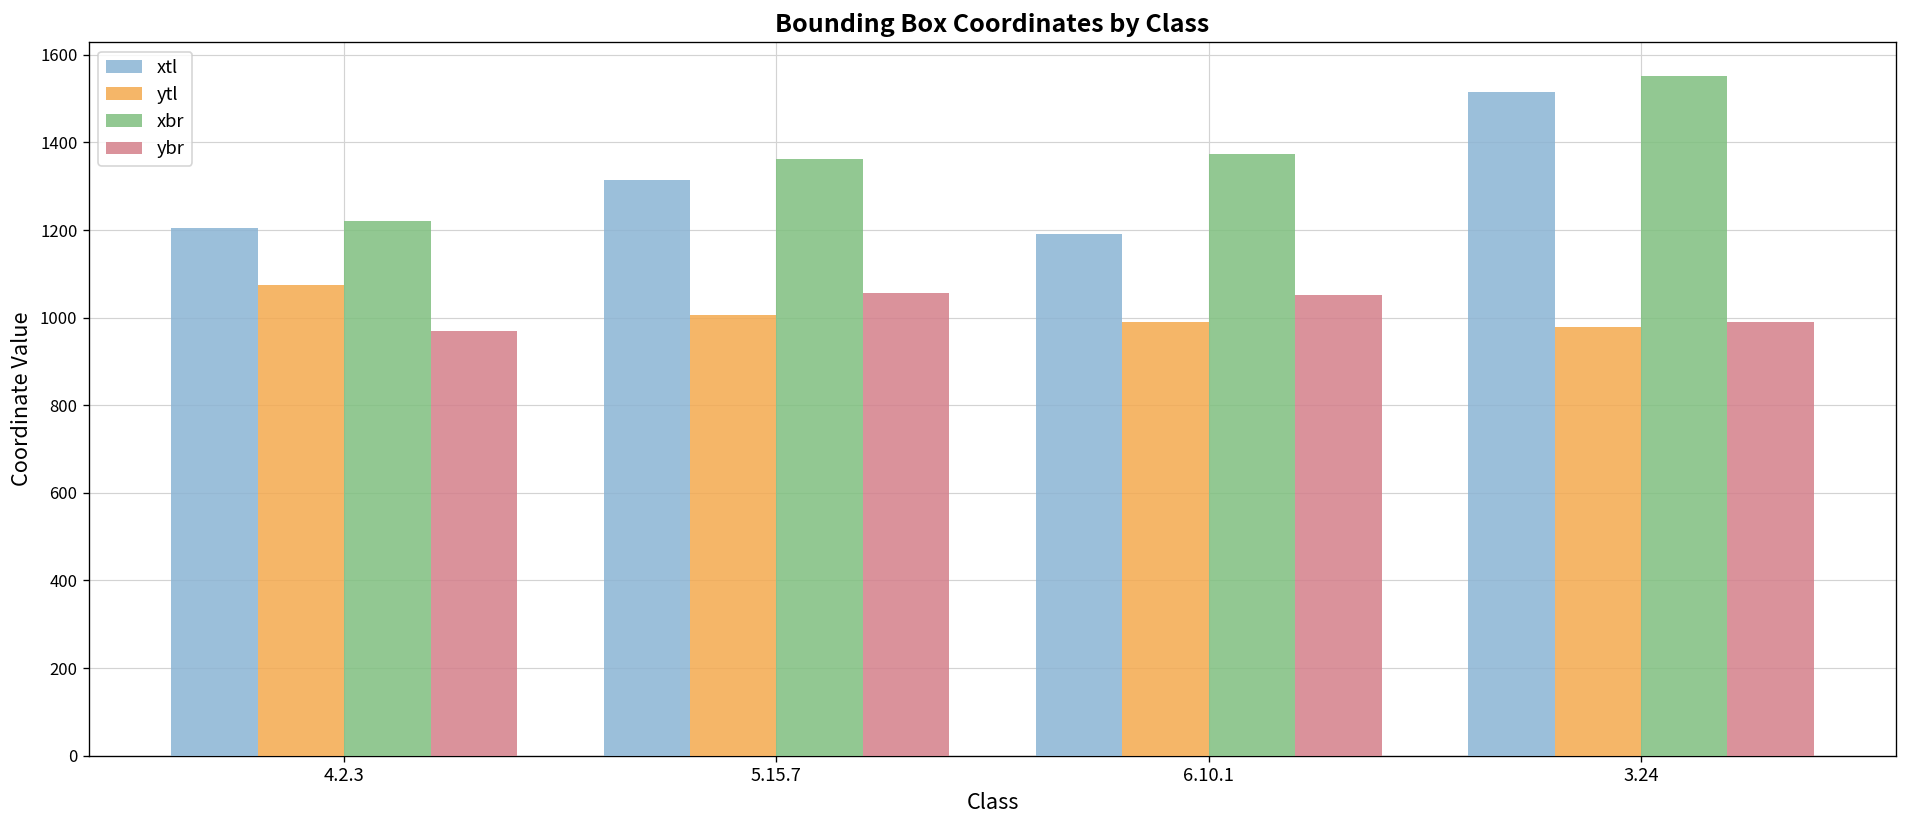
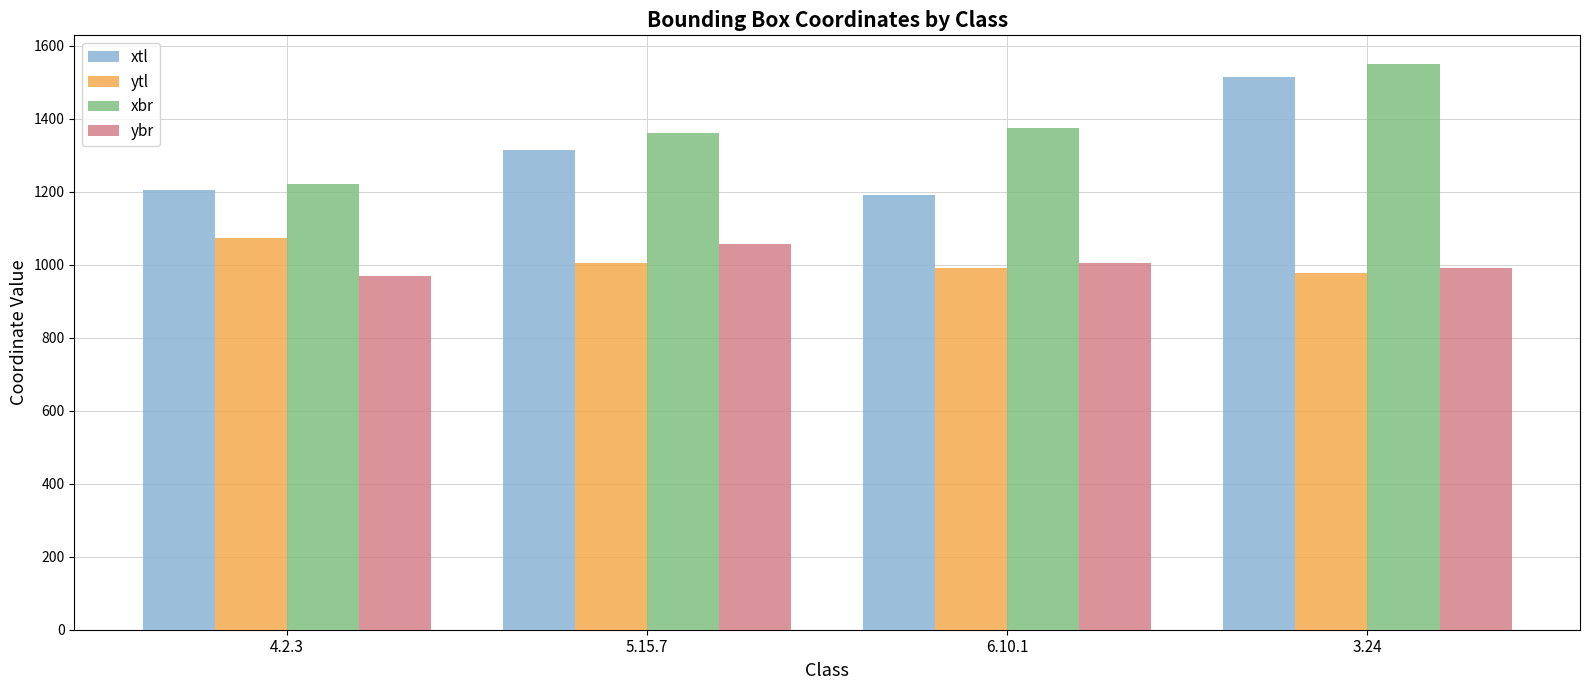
ybr, 6.10.1: 1050 -> 1010
